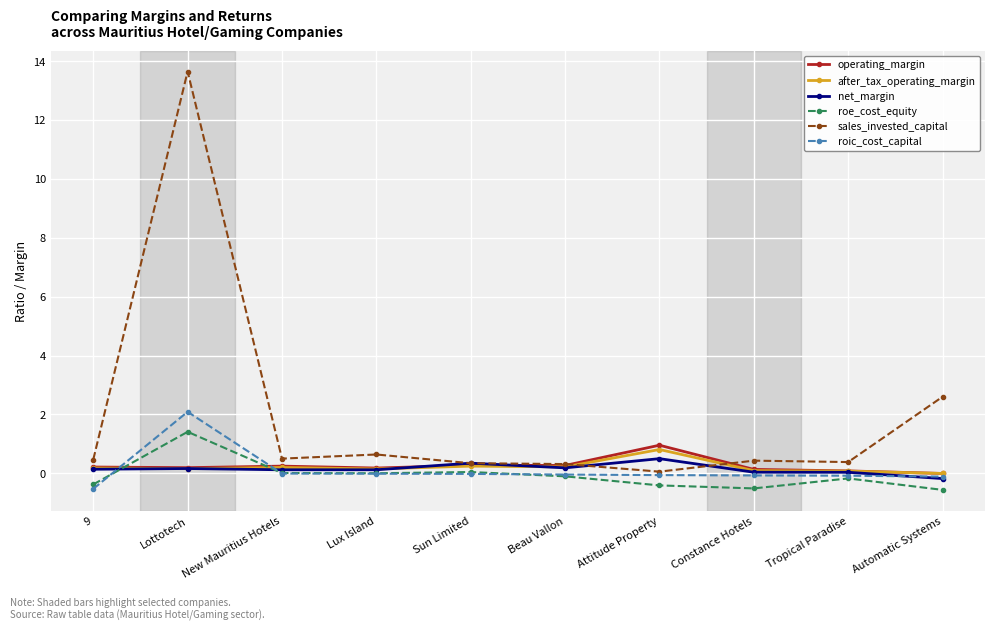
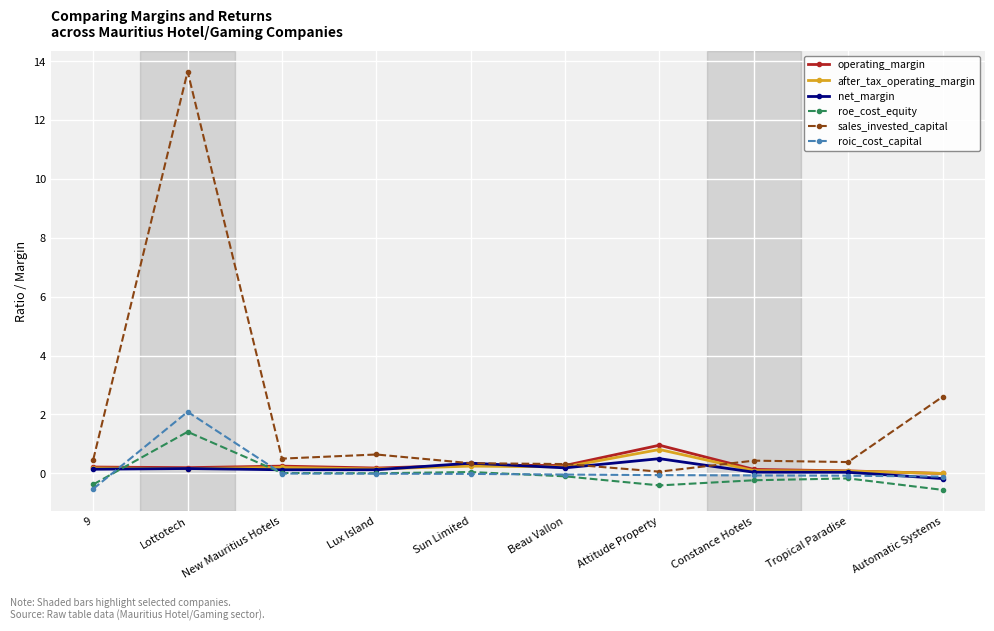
roe_cost_equity, Constance Hotels: -0.5 -> -0.2
